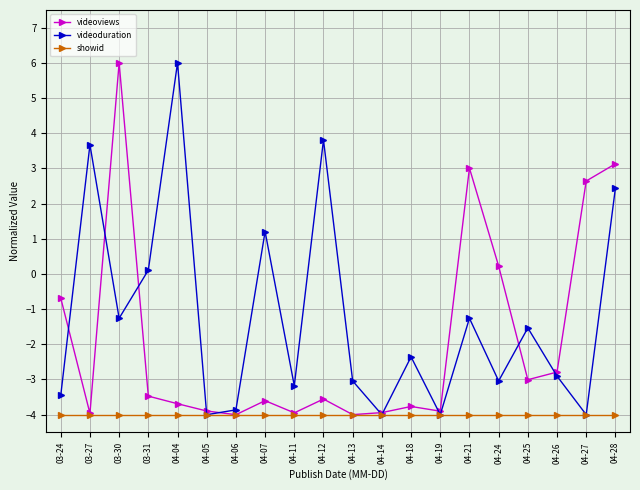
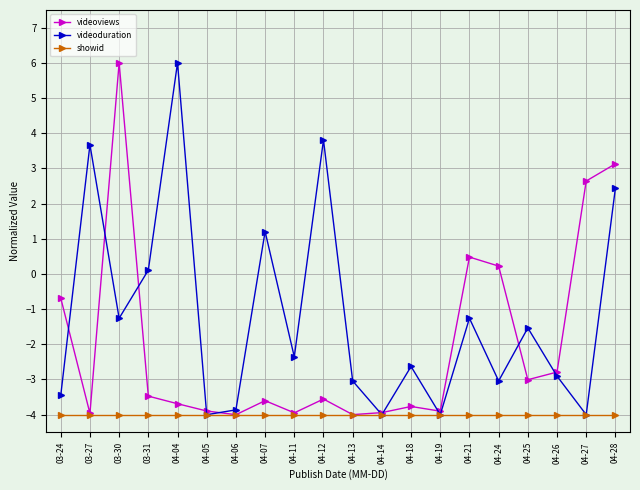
videoduration, 04-11: -3.2 -> -2.4
videoduration, 04-18: -2.4 -> -2.6
videoviews, 04-21: 3.0 -> 0.5
